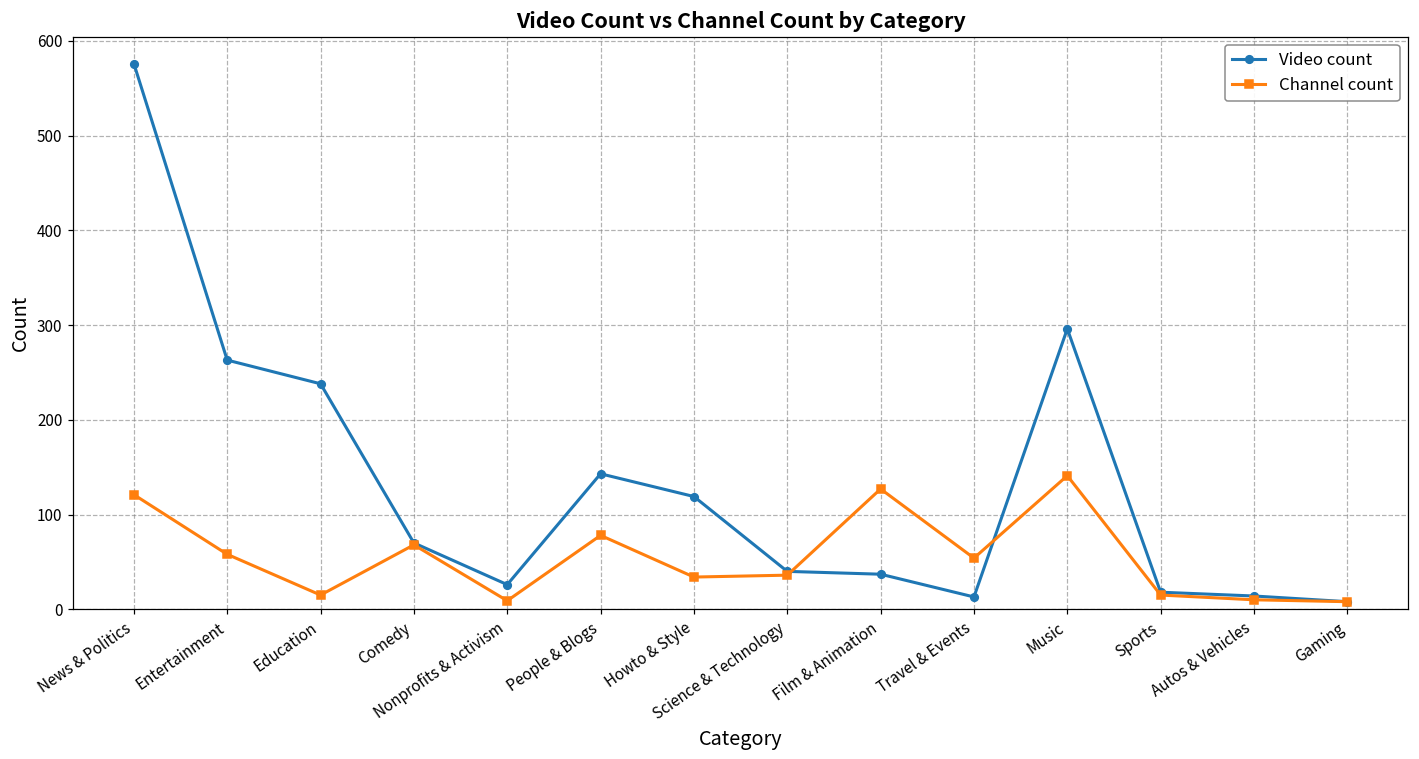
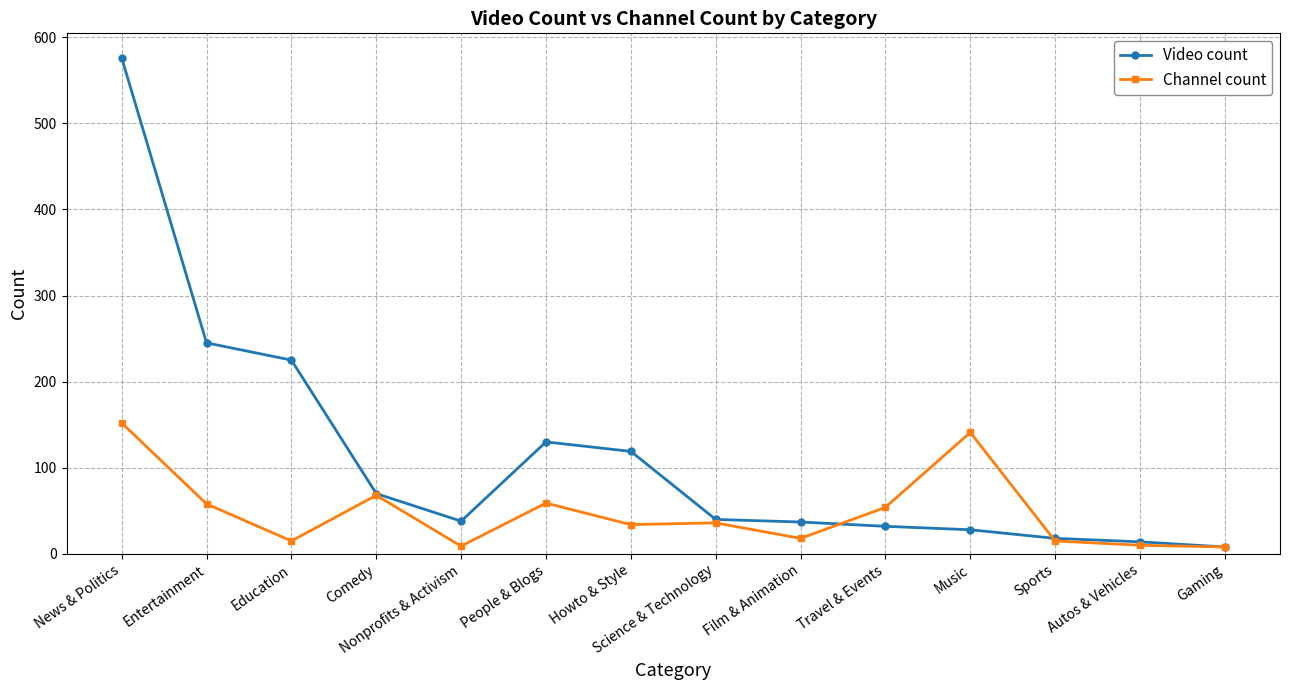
Channel count, News & Politics: 120 -> 150
Video count, Entertainment: 260 -> 250
Video count, Education: 240 -> 230
Video count, Nonprofits & Activism: 30 -> 40
Video count, People & Blogs: 140 -> 130
Channel count, People & Blogs: 80 -> 60
Channel count, Film & Animation: 130 -> 20
Video count, Travel & Events: 10 -> 30
Video count, Music: 300 -> 30
